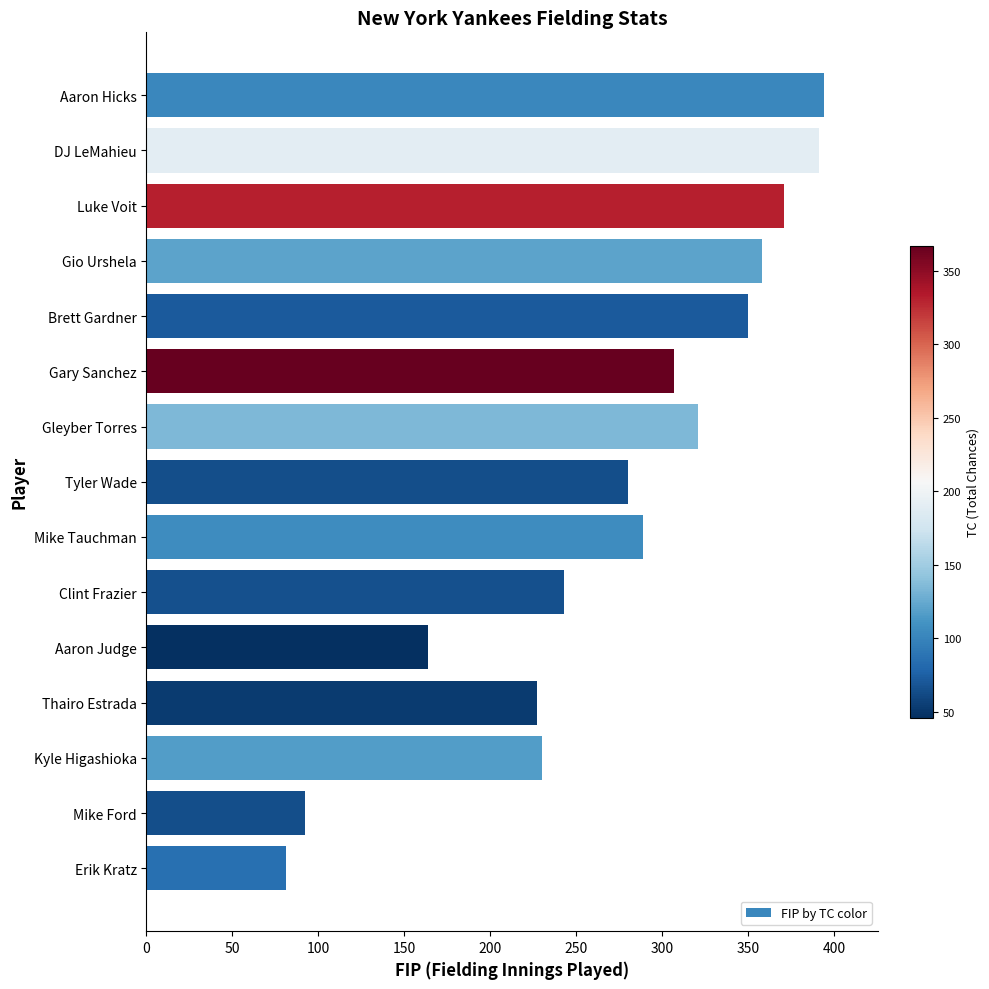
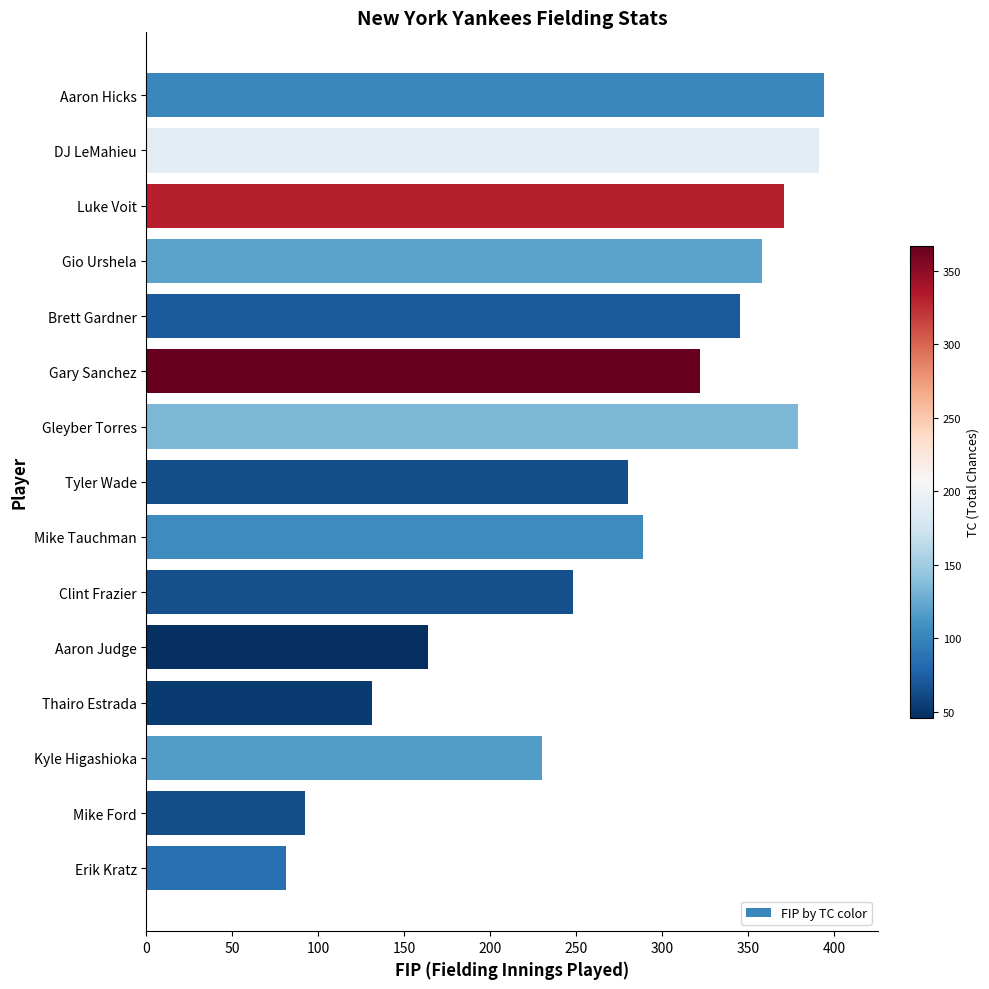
Brett Gardner: 350 -> 345
Gary Sanchez: 307 -> 322
Gleyber Torres: 321 -> 379
Clint Frazier: 243 -> 248
Thairo Estrada: 227 -> 131
